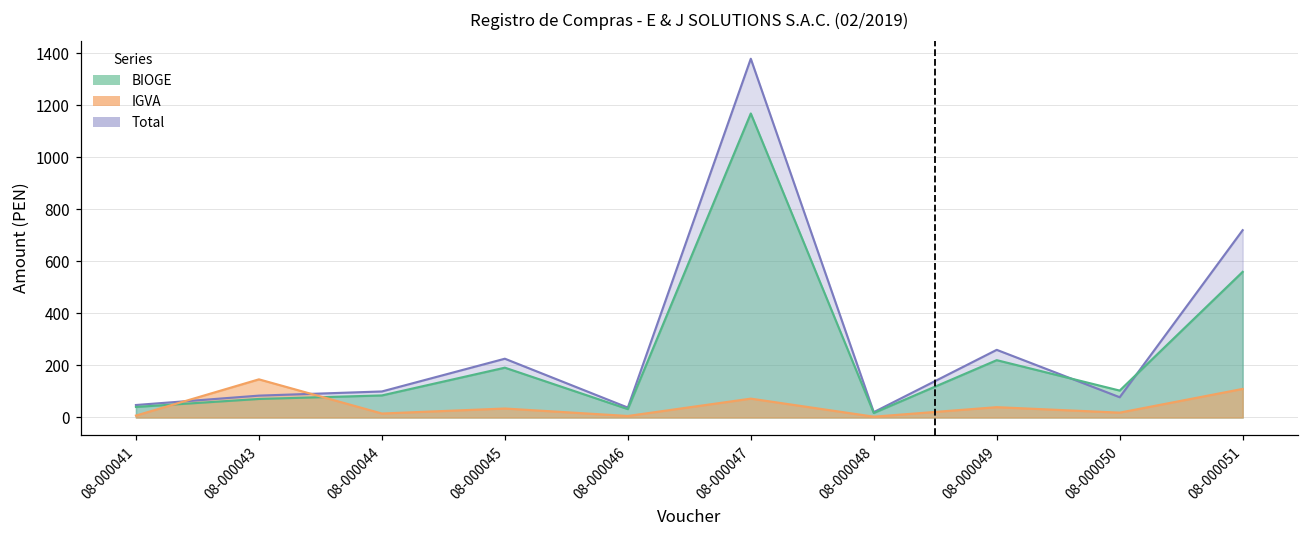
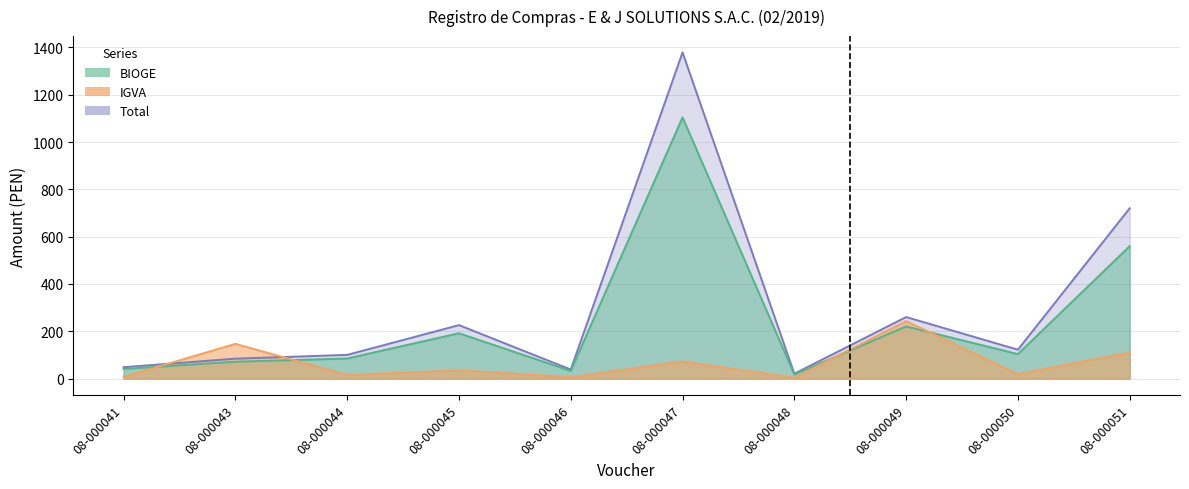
BIOGE, 08-000047: 1170 -> 1100
IGVA, 08-000049: 40 -> 240
Total, 08-000050: 80 -> 120
